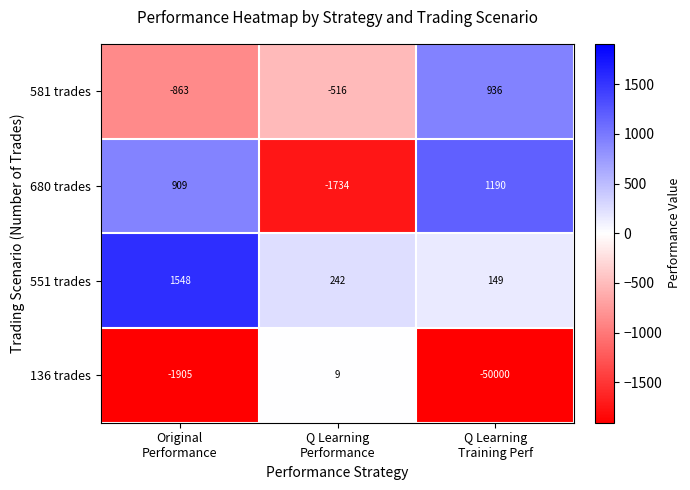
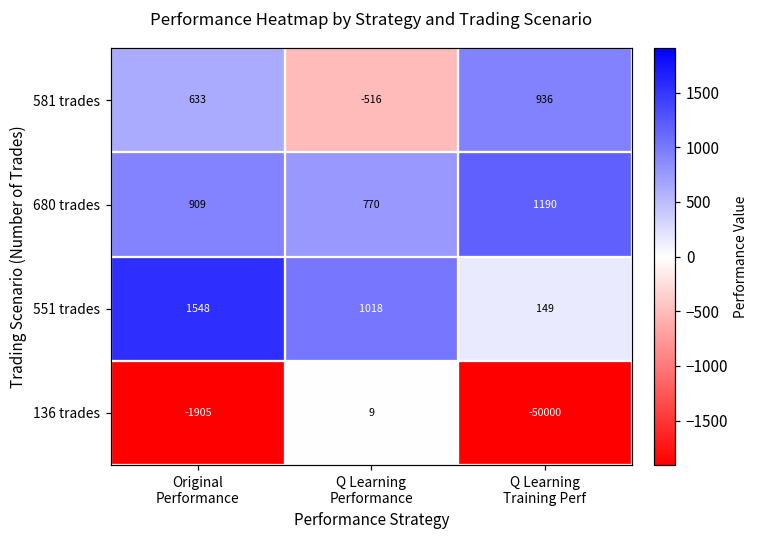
581 trades, Original Performance: -863 -> 633
680 trades, Q Learning Performance: -1734 -> 770
551 trades, Q Learning Performance: 242 -> 1018
